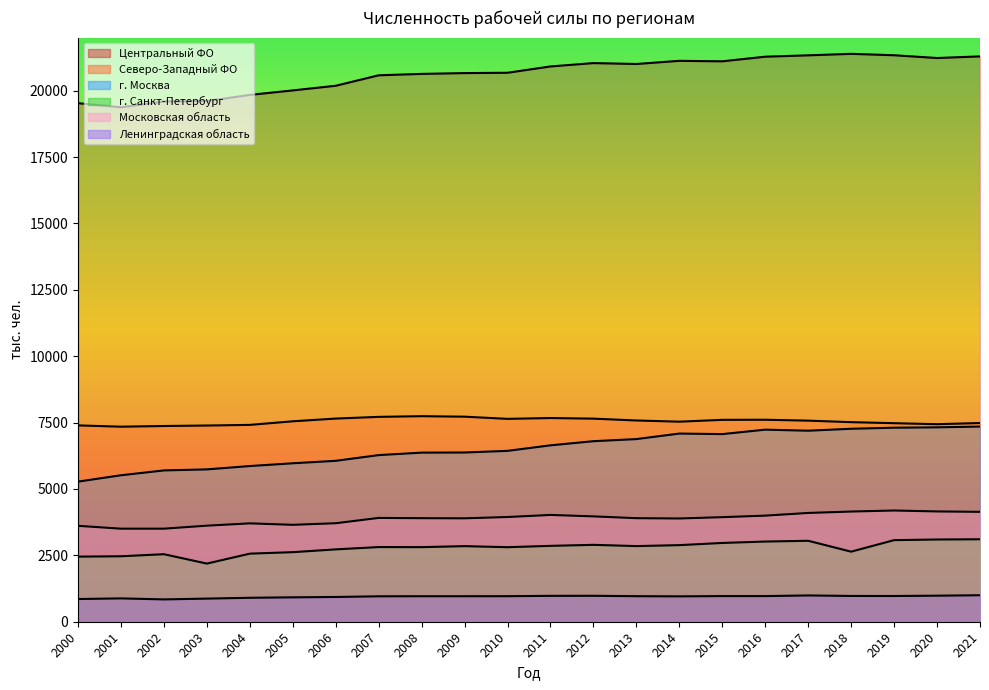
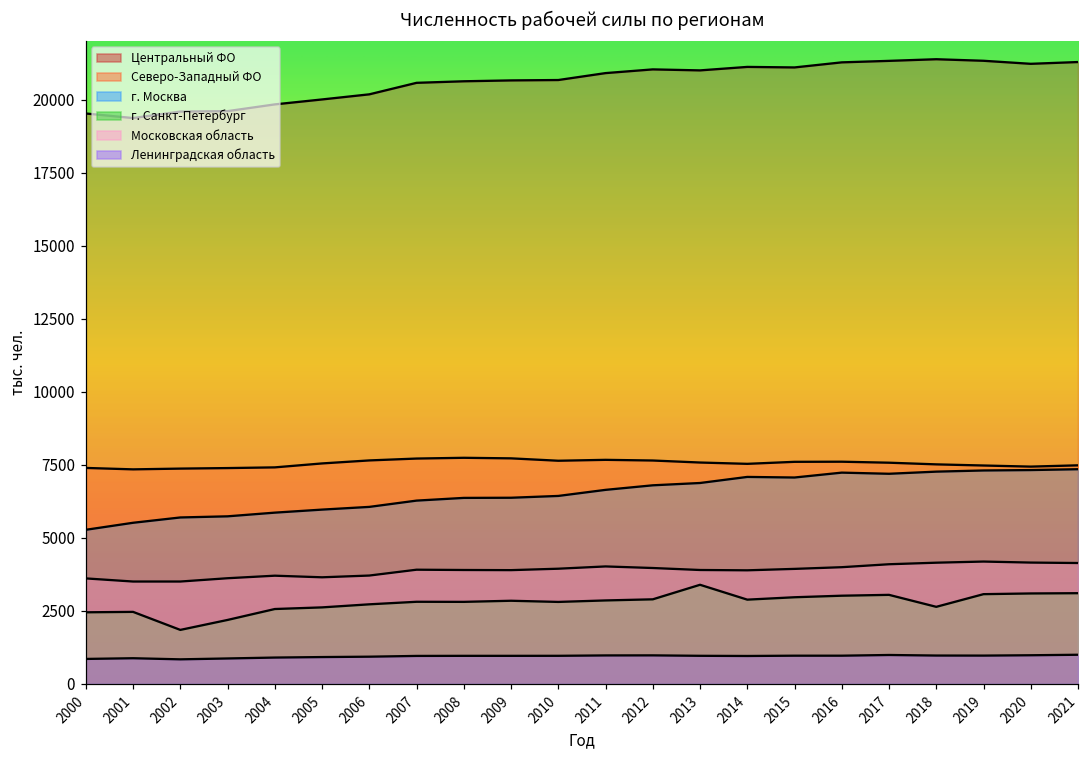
г. Санкт-Петербург, 2002: 2500 -> 1800
г. Санкт-Петербург, 2013: 2800 -> 3400
